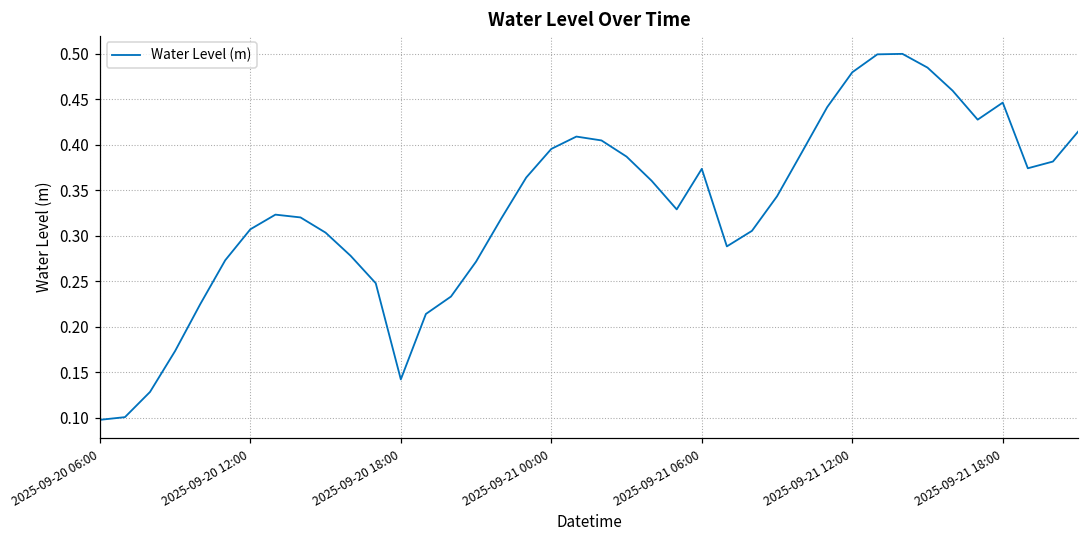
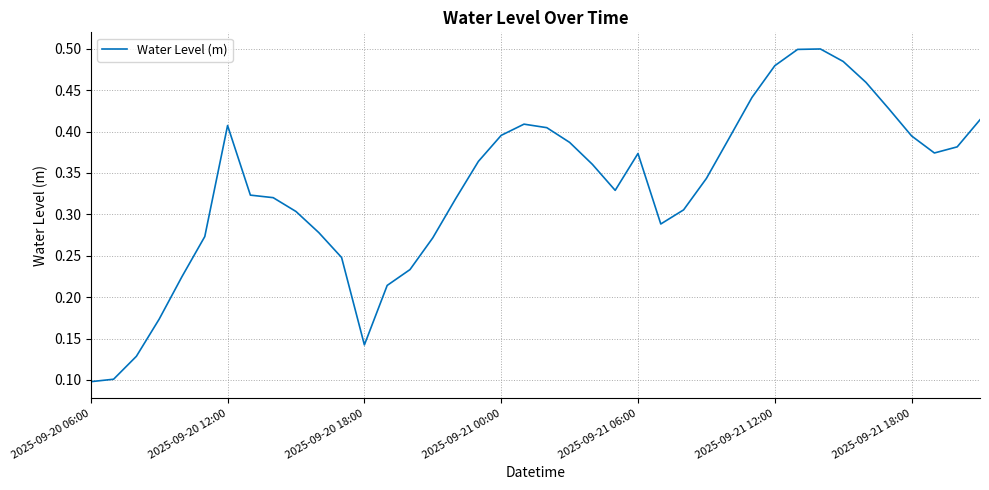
2025-09-20 12:00: 0.31 -> 0.41
2025-09-21 18:00: 0.45 -> 0.39
